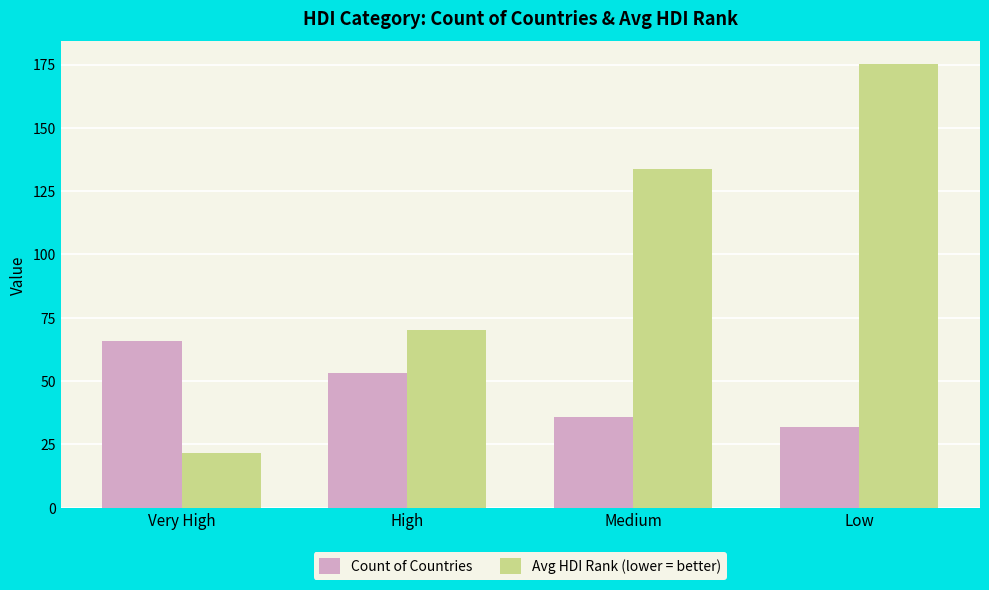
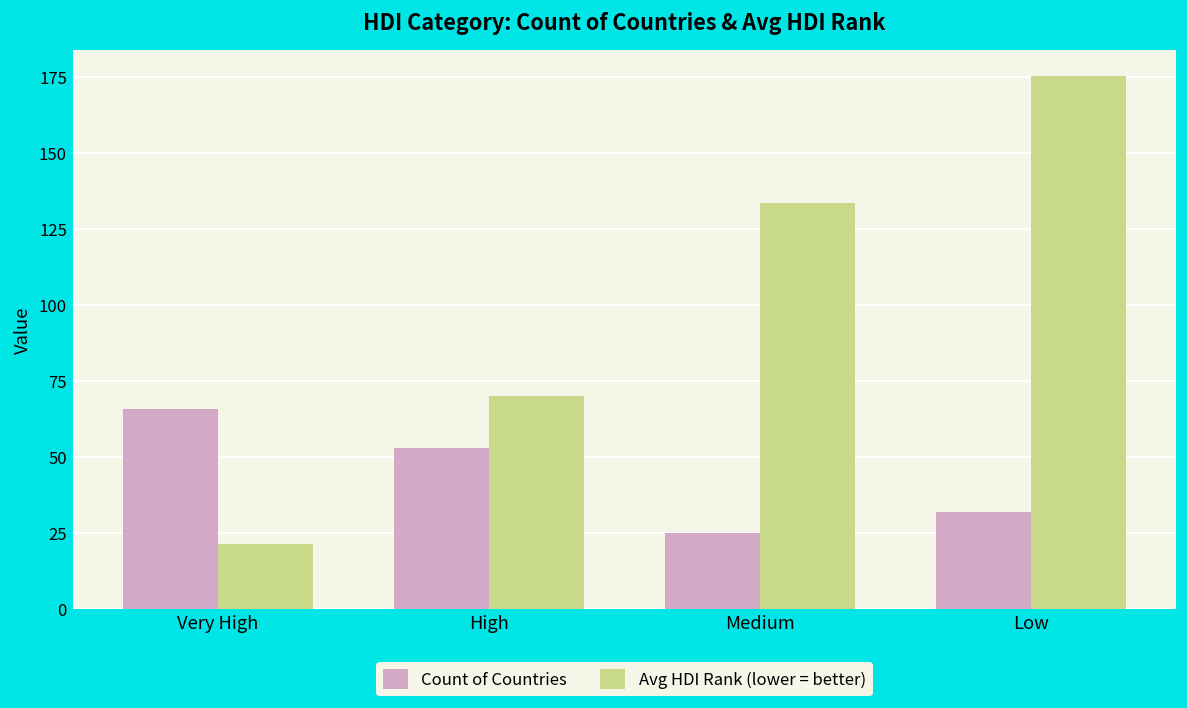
Count of Countries, Medium: 36 -> 25
